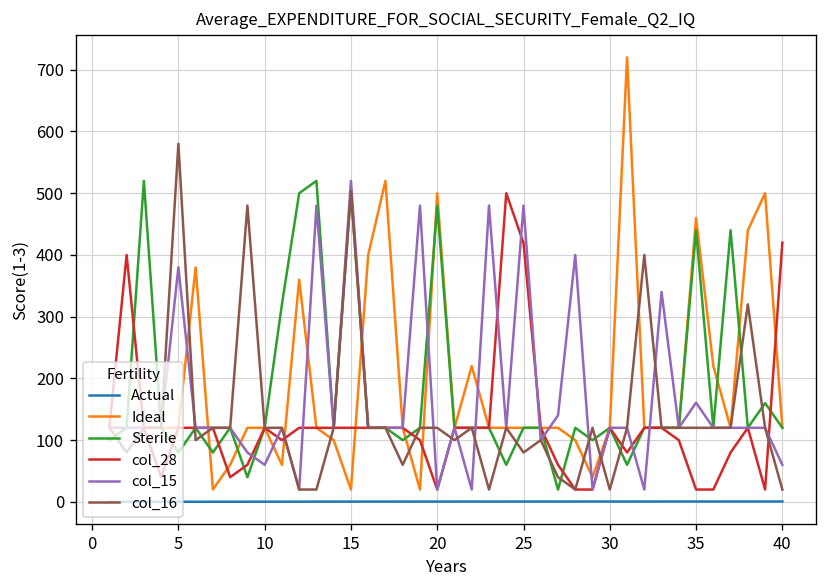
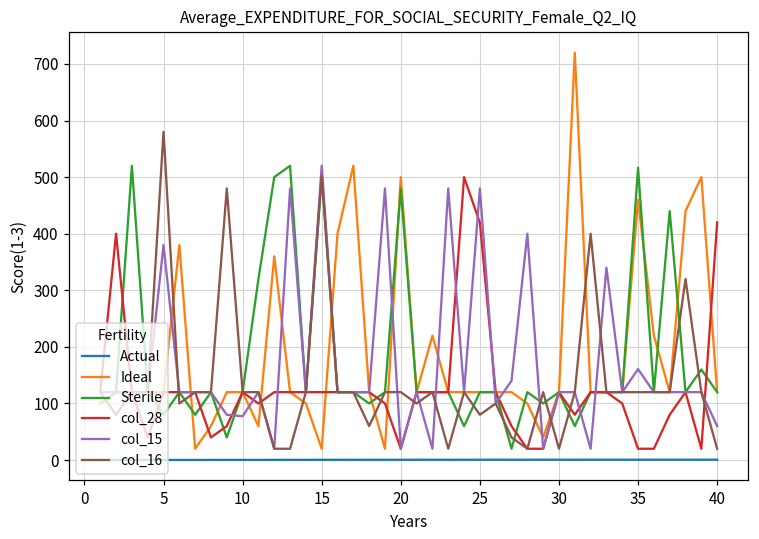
col_15, 10: 60 -> 80
Sterile, 35: 440 -> 520
